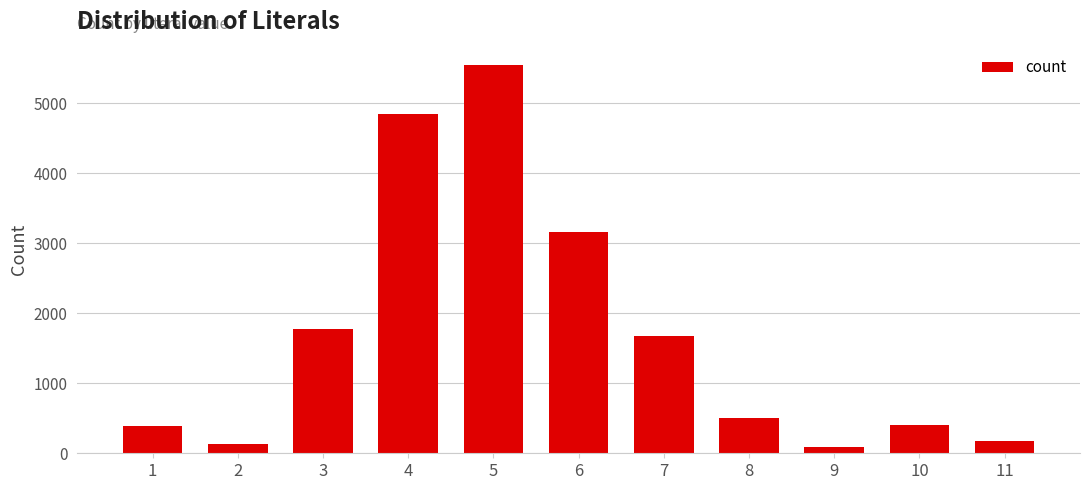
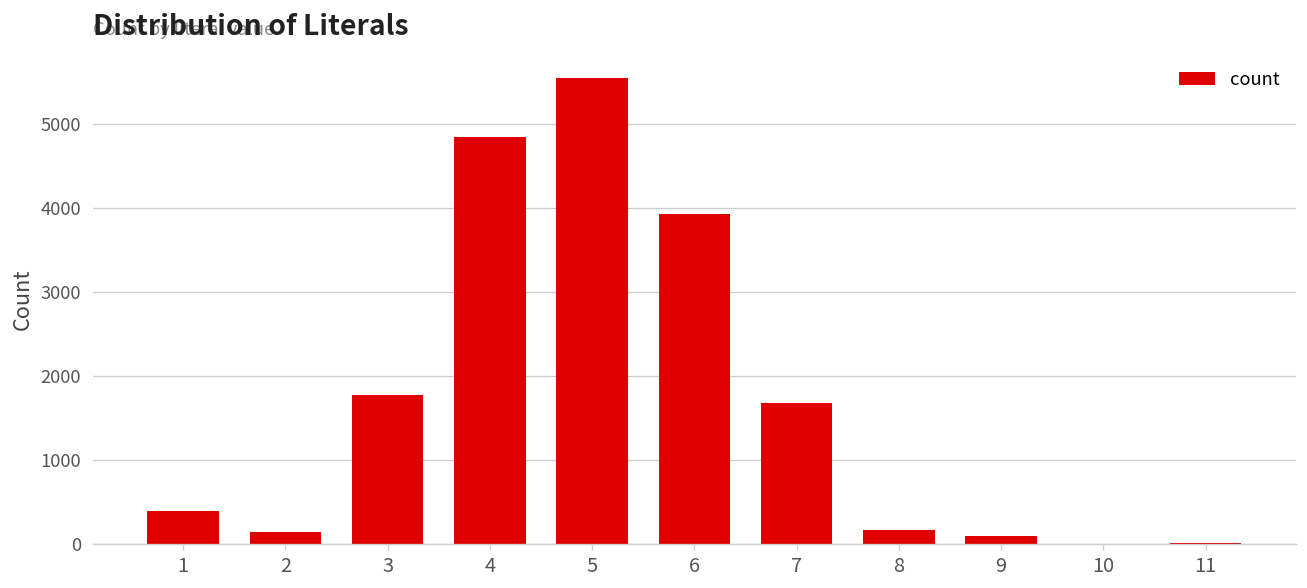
6: 3200 -> 3900
8: 500 -> 200
10: 400 -> 0
11: 200 -> 0
